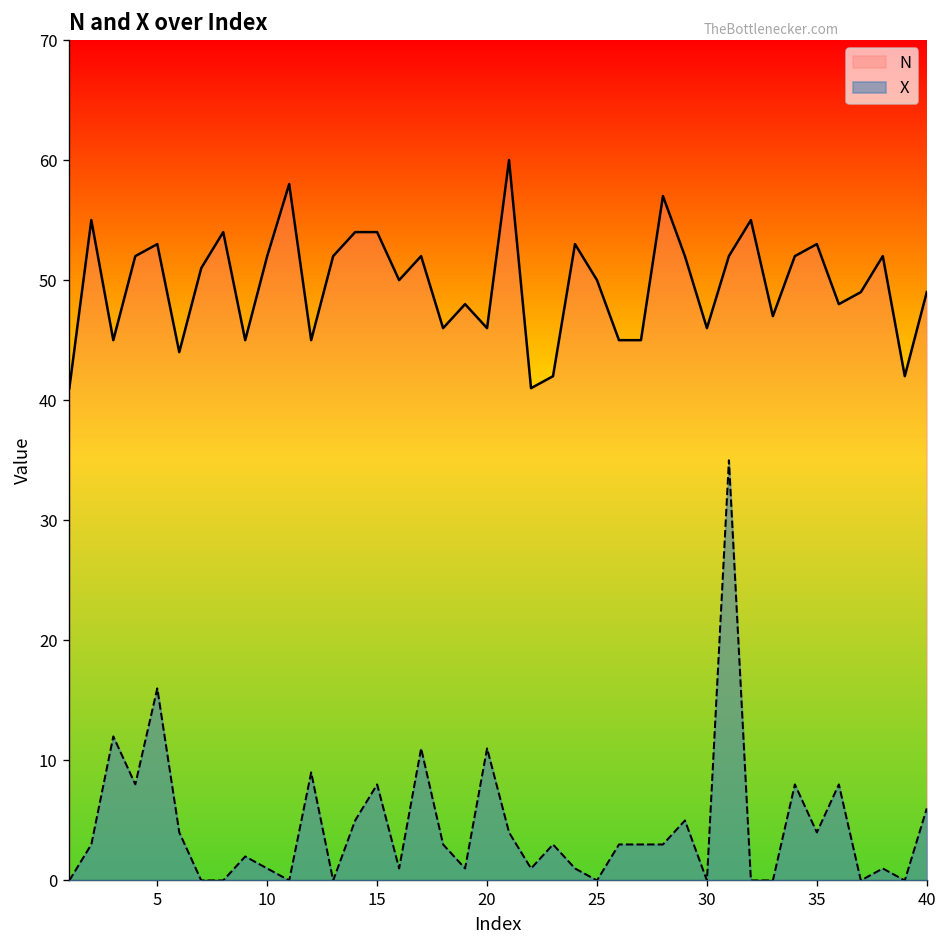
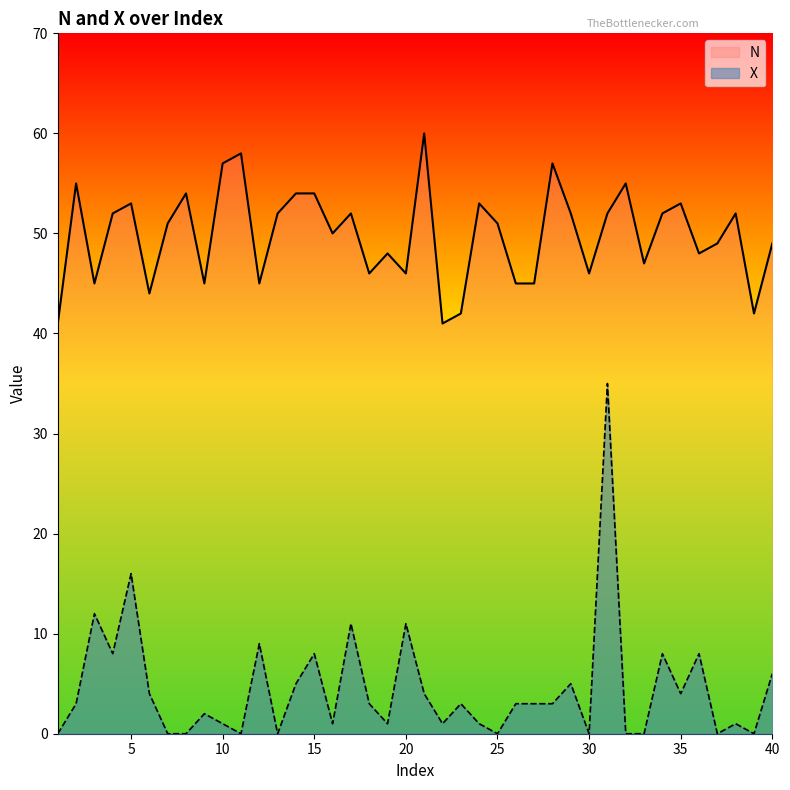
N, 10: 52 -> 57
N, 25: 50 -> 51
